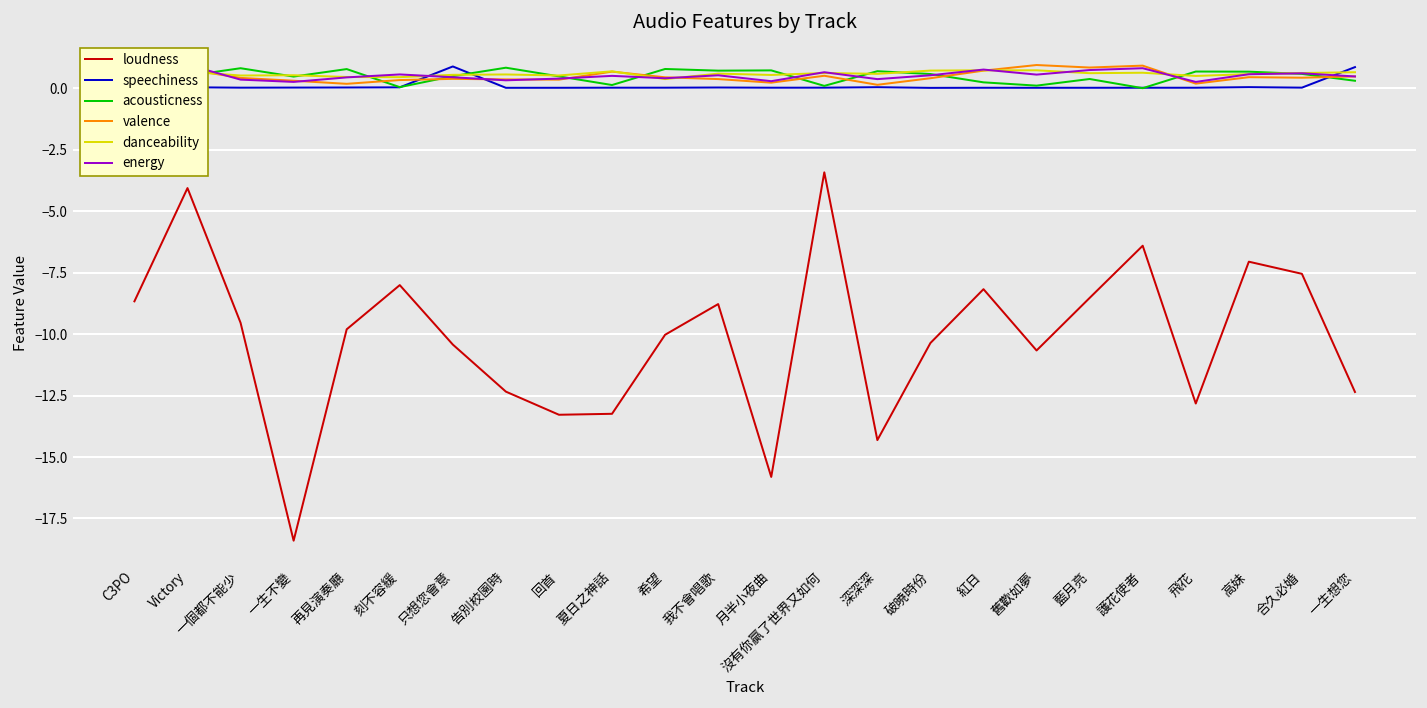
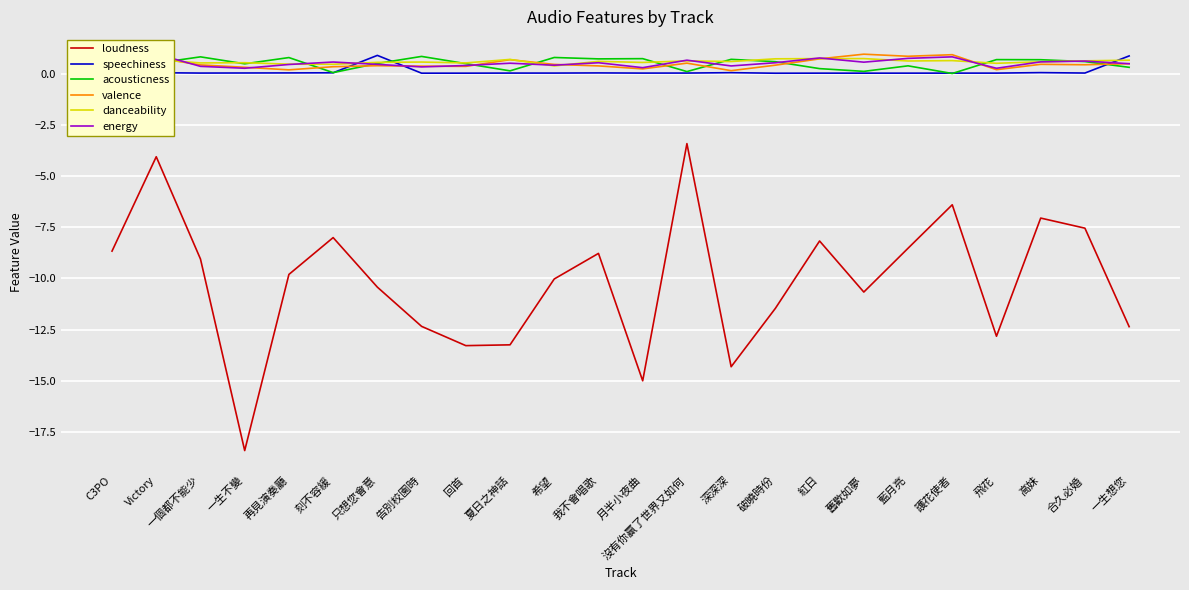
loudness, 一個都不能少: -9.5 -> -9.0
loudness, 月半小夜曲: -15.8 -> -15.0
loudness, 破曉時份: -10.4 -> -11.5
